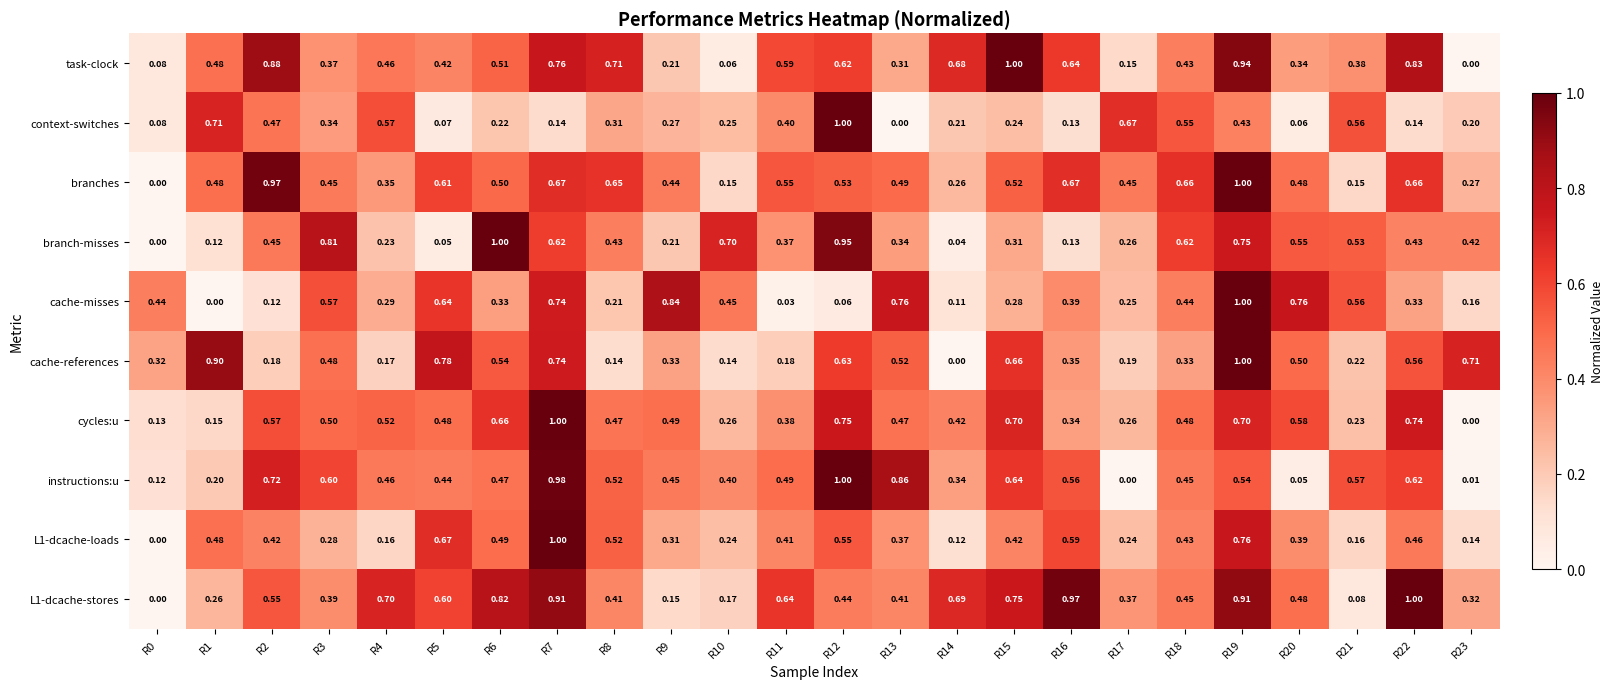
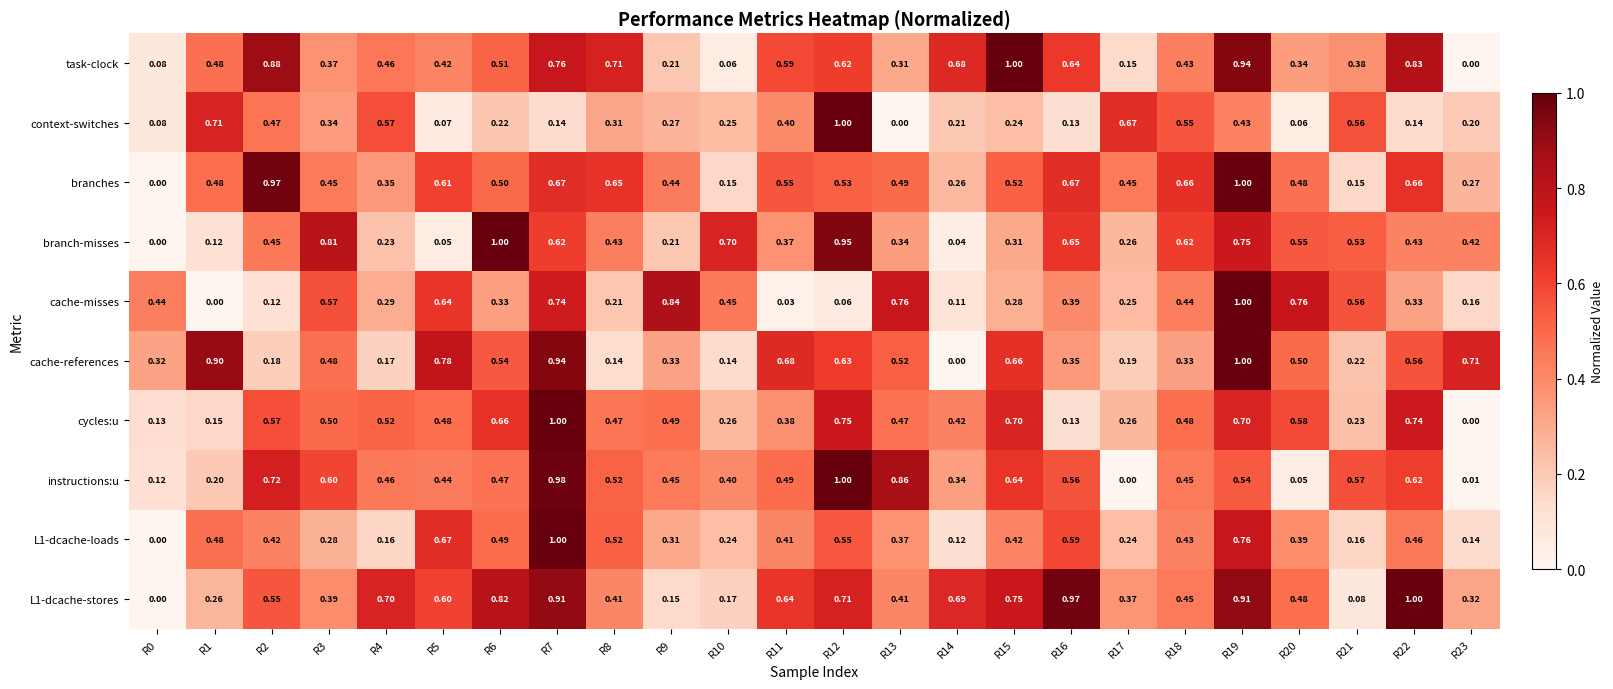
branch-misses, R16: 0.13 -> 0.65
cache-references, R7: 0.74 -> 0.94
cache-references, R11: 0.18 -> 0.68
cycles:u, R16: 0.34 -> 0.13
L1-dcache-stores, R12: 0.44 -> 0.71
